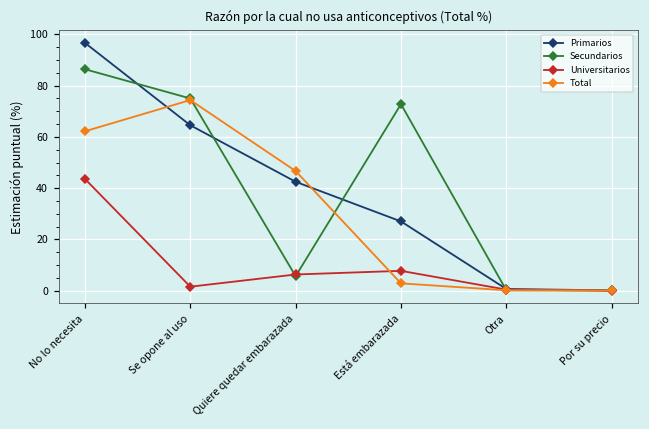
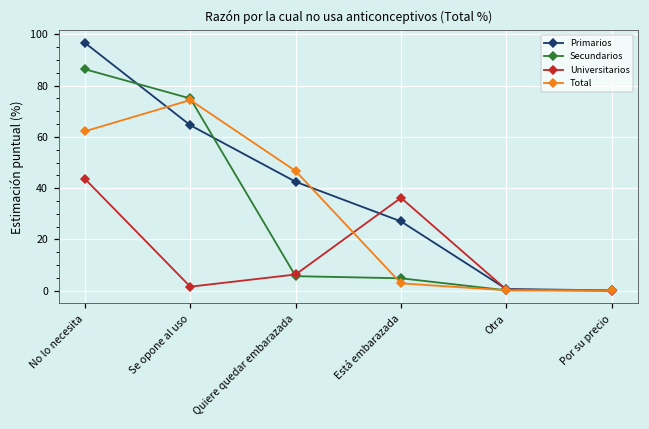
Secundarios, Está embarazada: 73 -> 5
Universitarios, Está embarazada: 8 -> 36
